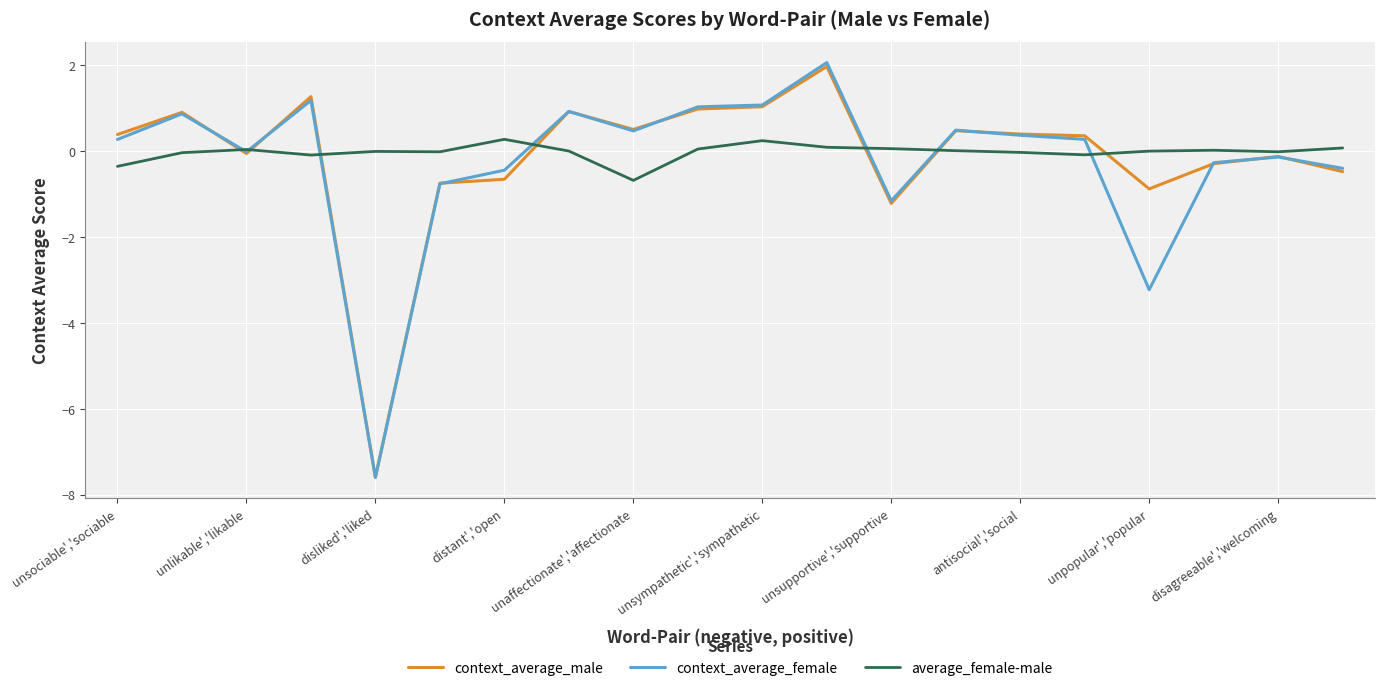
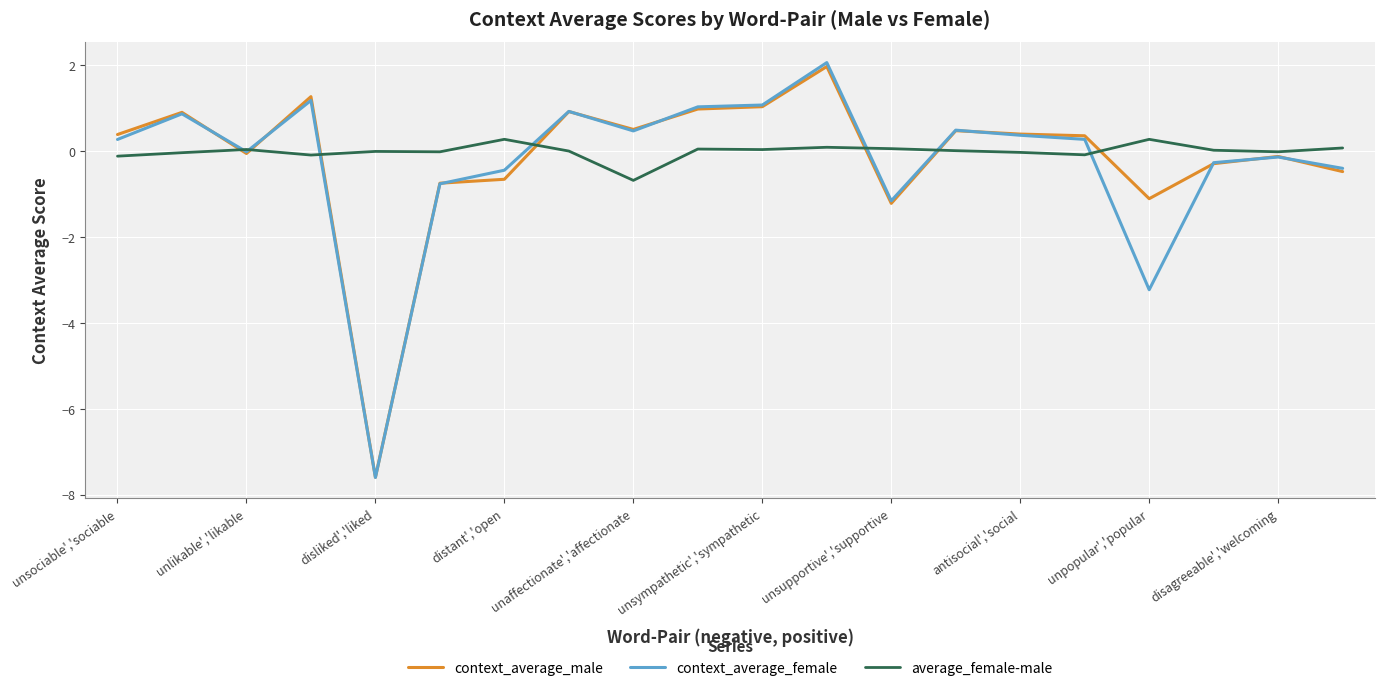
average_female-male, unsociable','sociable: -0.4 -> -0.1
average_female-male, unsympathetic','sympathetic: 0.2 -> 0.0
context_average_male, unpopular','popular: -0.9 -> -1.1
average_female-male, unpopular','popular: 0.0 -> 0.3
